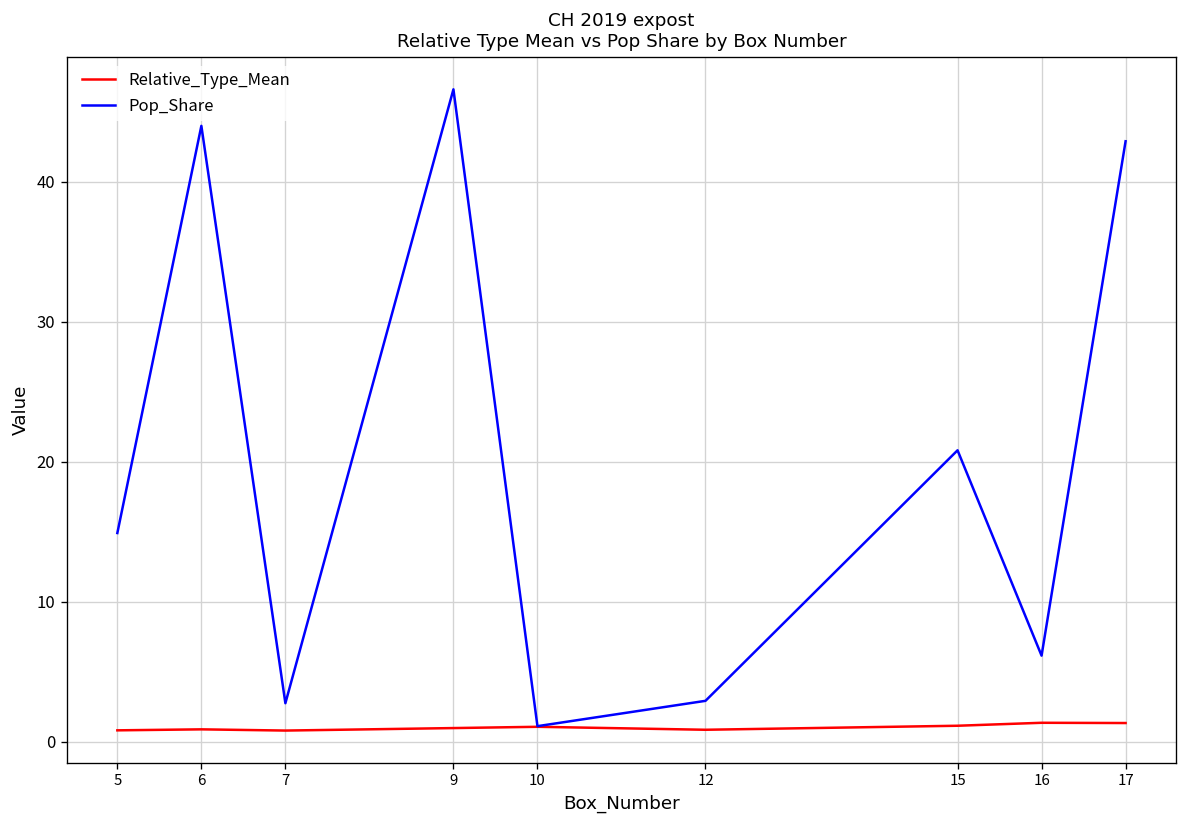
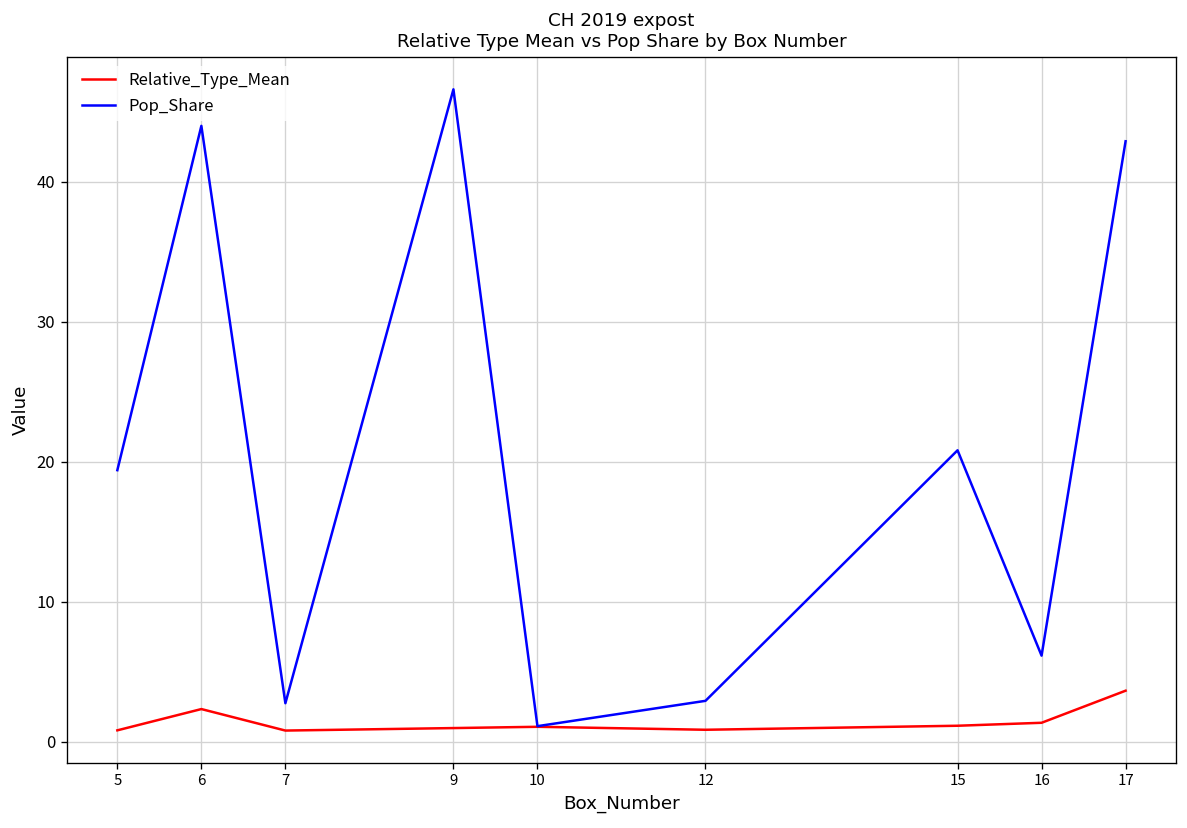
Pop_Share, 5: 14.9 -> 19.4
Relative_Type_Mean, 6: 0.9 -> 2.3
Relative_Type_Mean, 17: 1.3 -> 3.6
